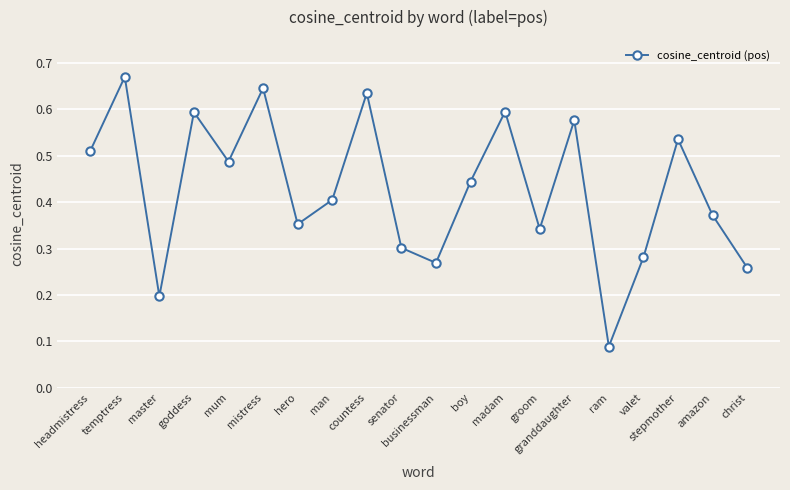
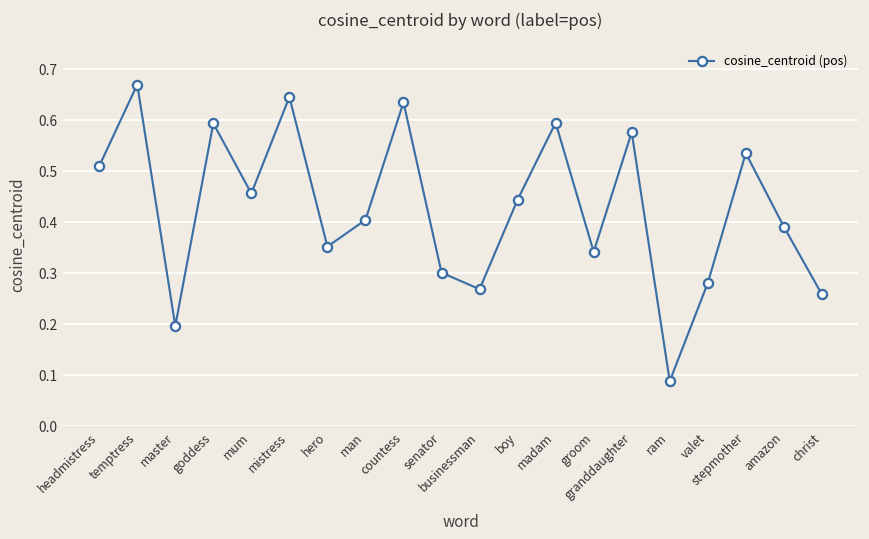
mum: 0.49 -> 0.46
amazon: 0.37 -> 0.39
